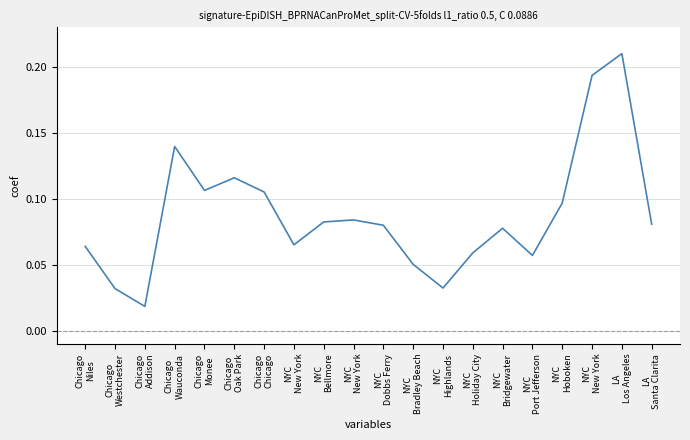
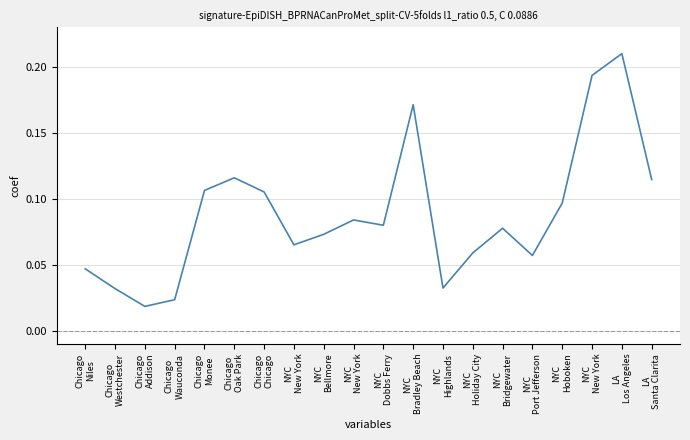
Chicago Niles: 0.064 -> 0.047
Chicago Wauconda: 0.140 -> 0.024
NYC Bellmore: 0.082 -> 0.073
NYC Bradley Beach: 0.050 -> 0.171
LA Santa Clarita: 0.081 -> 0.115
